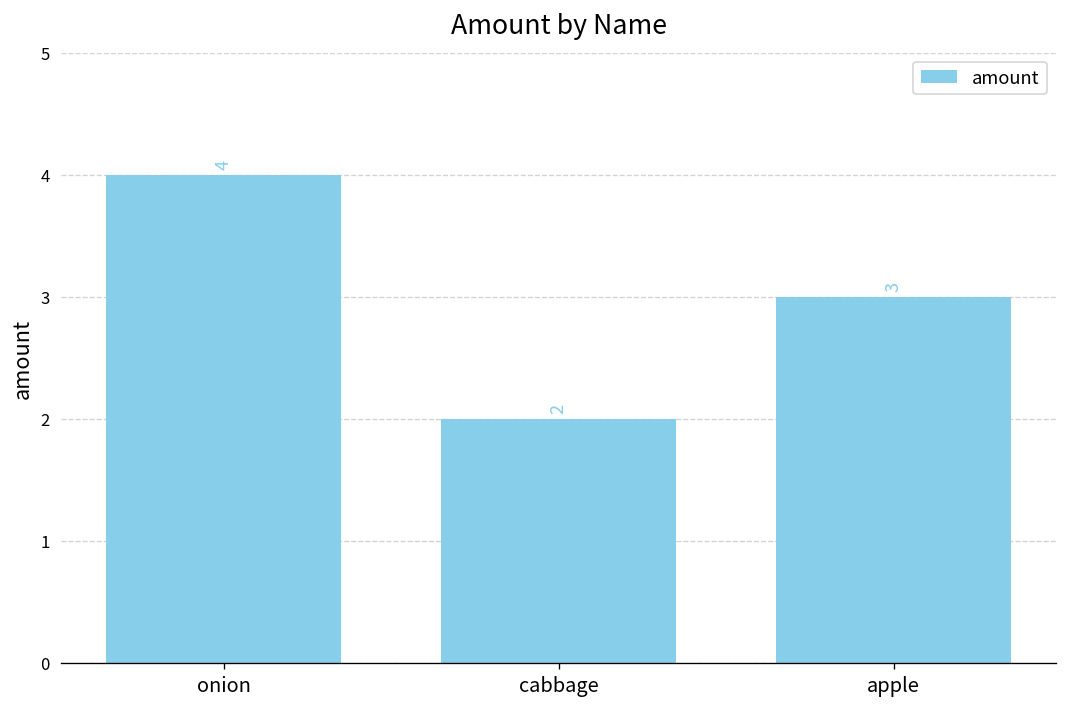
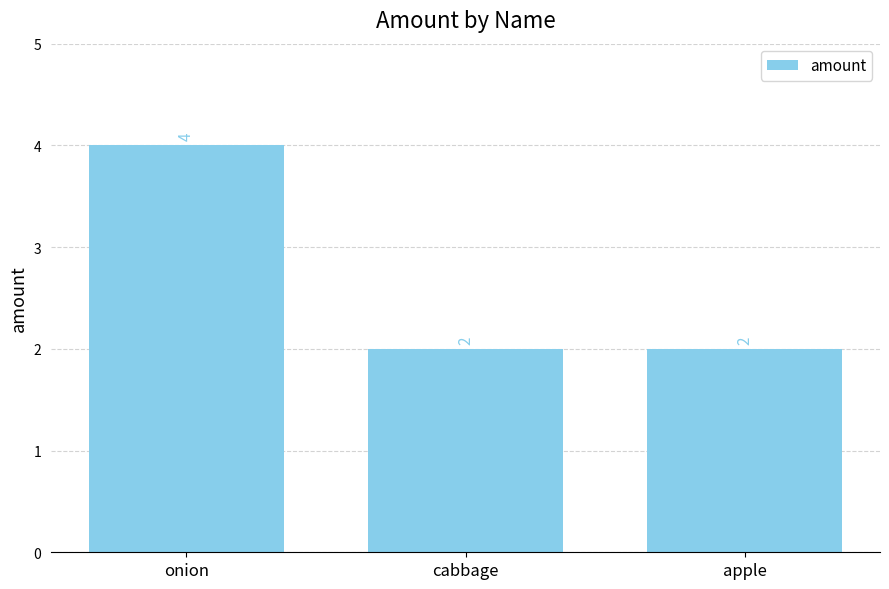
apple: 3 -> 2
